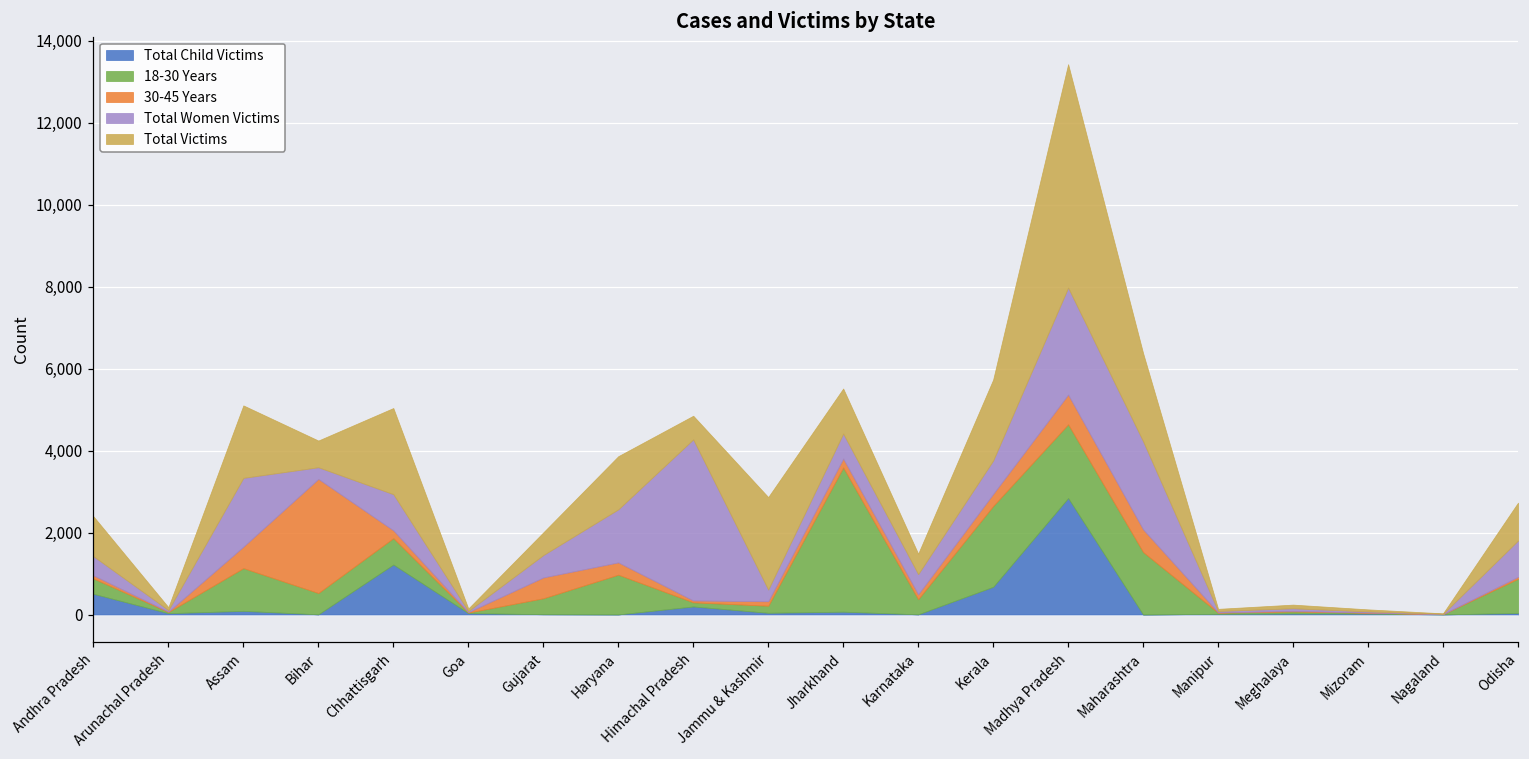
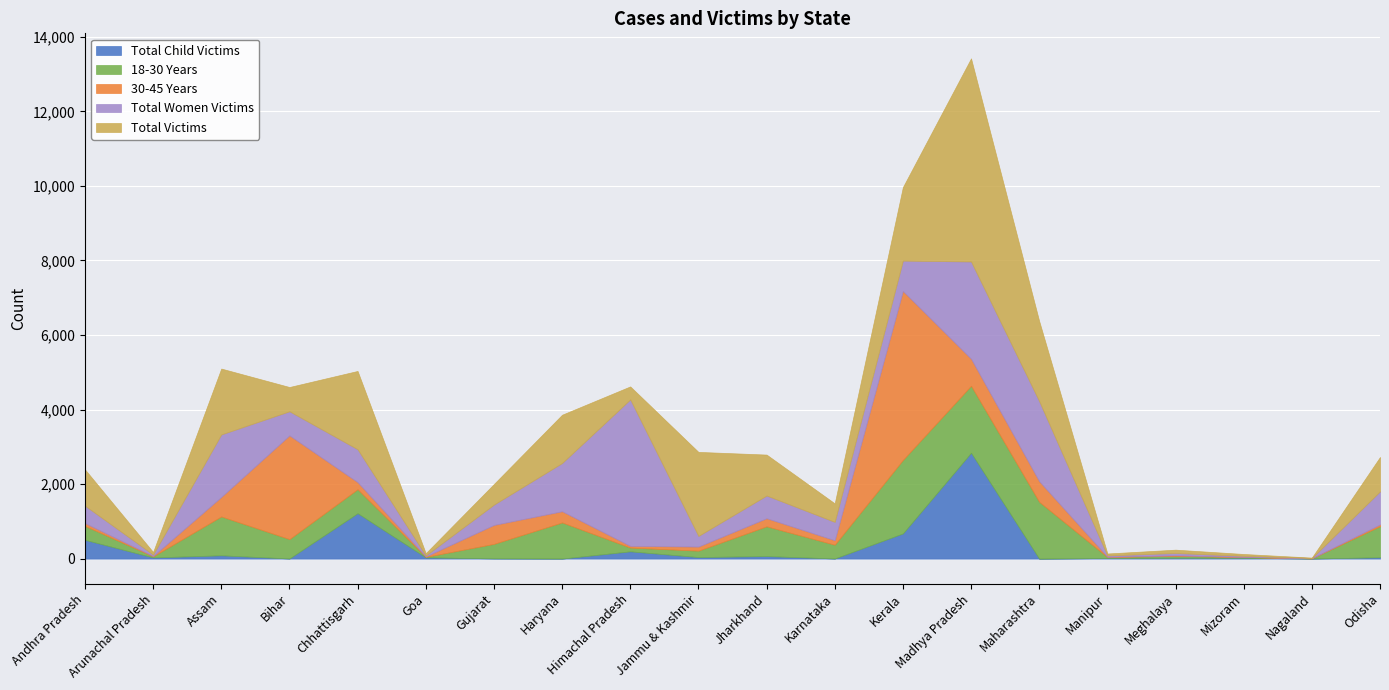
Total Women Victims, Bihar: 300 -> 600
Total Victims, Himachal Pradesh: 600 -> 300
18-30 Years, Jharkhand: 3,500 -> 800
30-45 Years, Kerala: 300 -> 4,500
